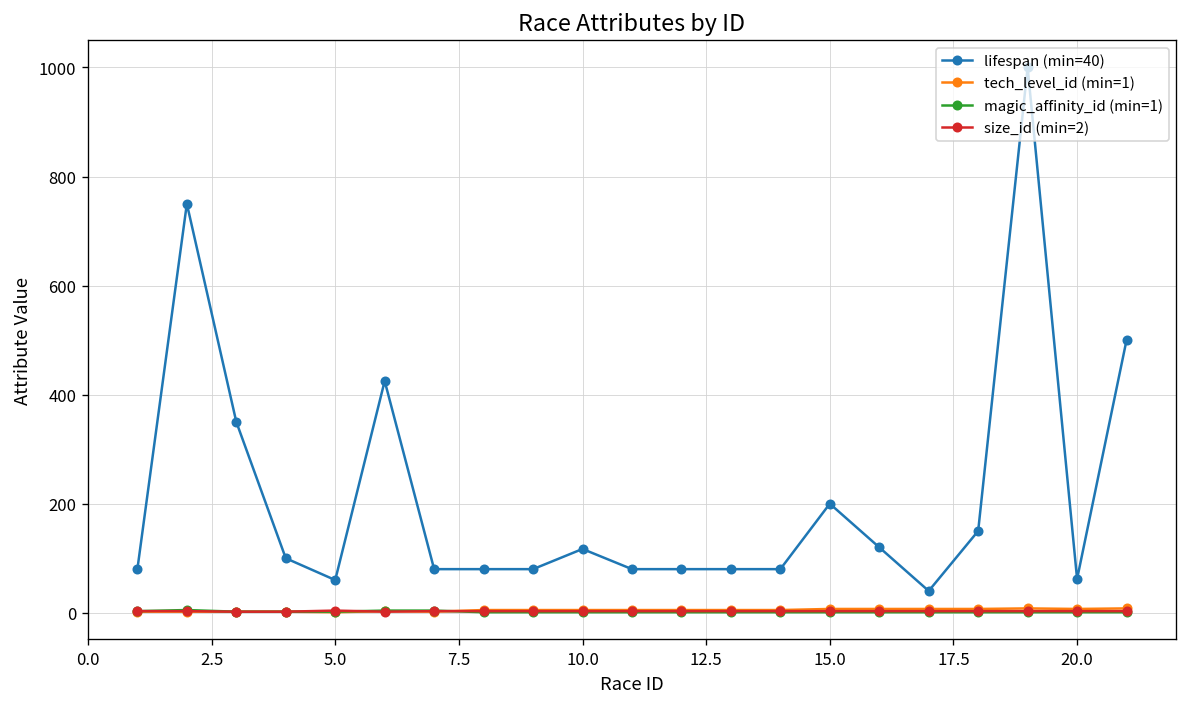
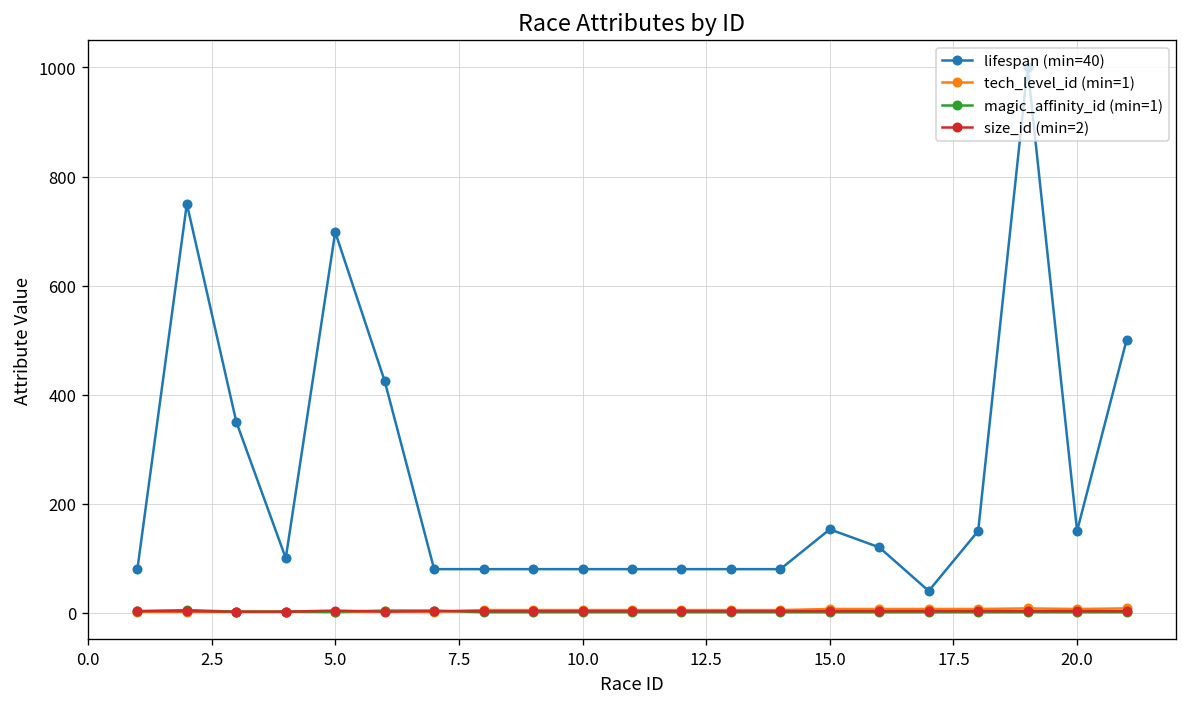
lifespan (min=40), 5.0: 60 -> 700
lifespan (min=40), 10.0: 120 -> 80
lifespan (min=40), 15.0: 200 -> 150
lifespan (min=40), 20.0: 60 -> 150
